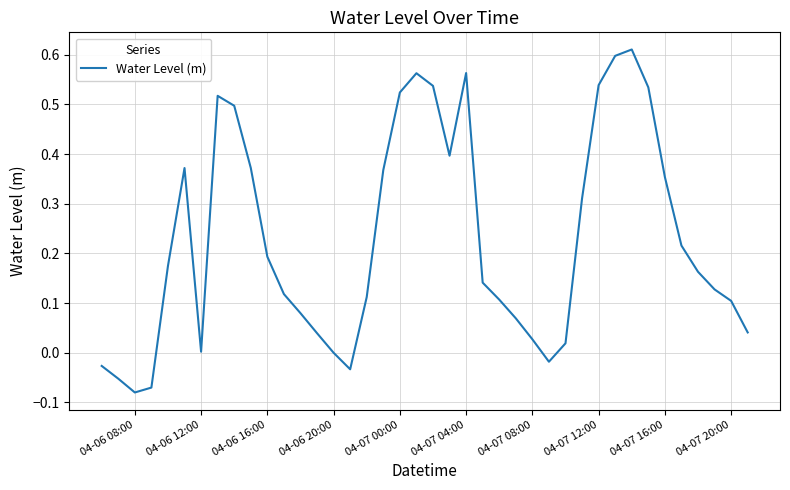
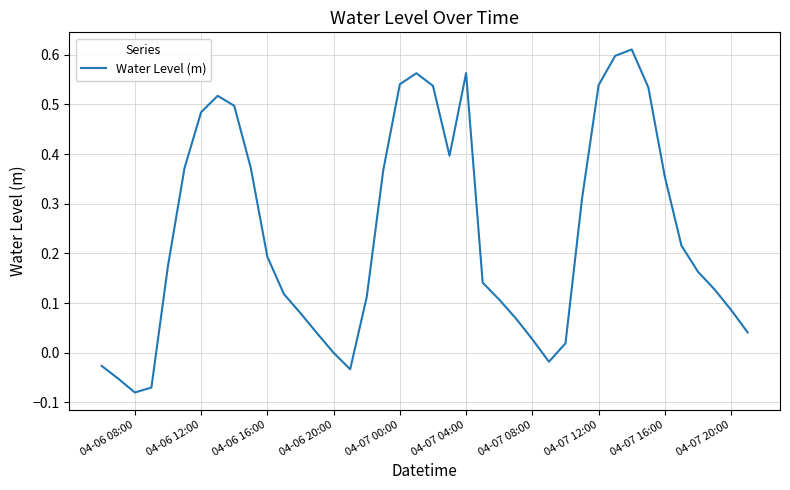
04-06 12:00: 0.00 -> 0.48
04-07 00:00: 0.52 -> 0.54
04-07 20:00: 0.10 -> 0.09
